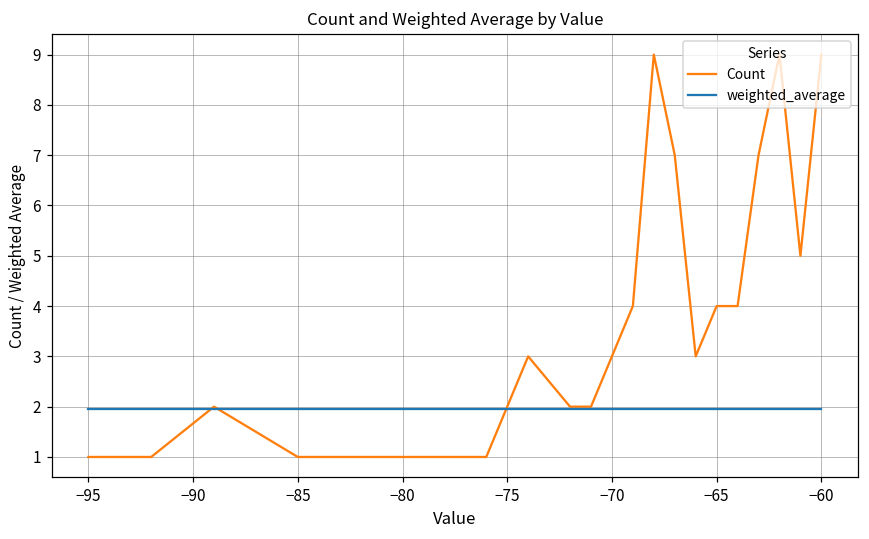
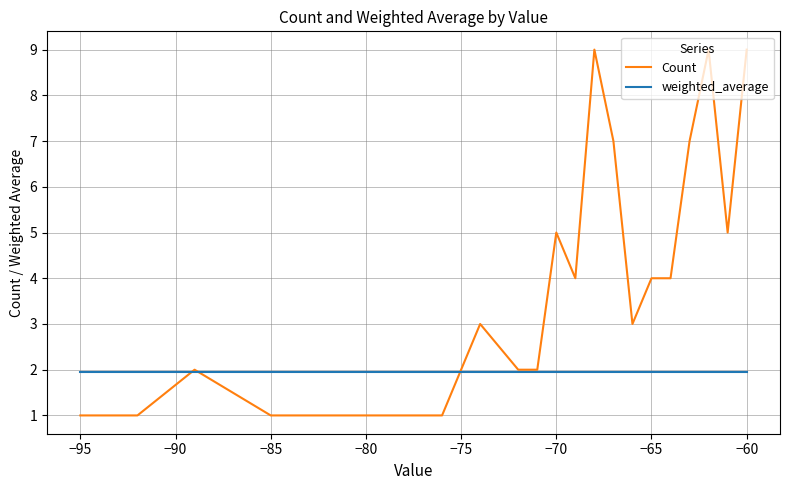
Count, −70: 3 -> 5
